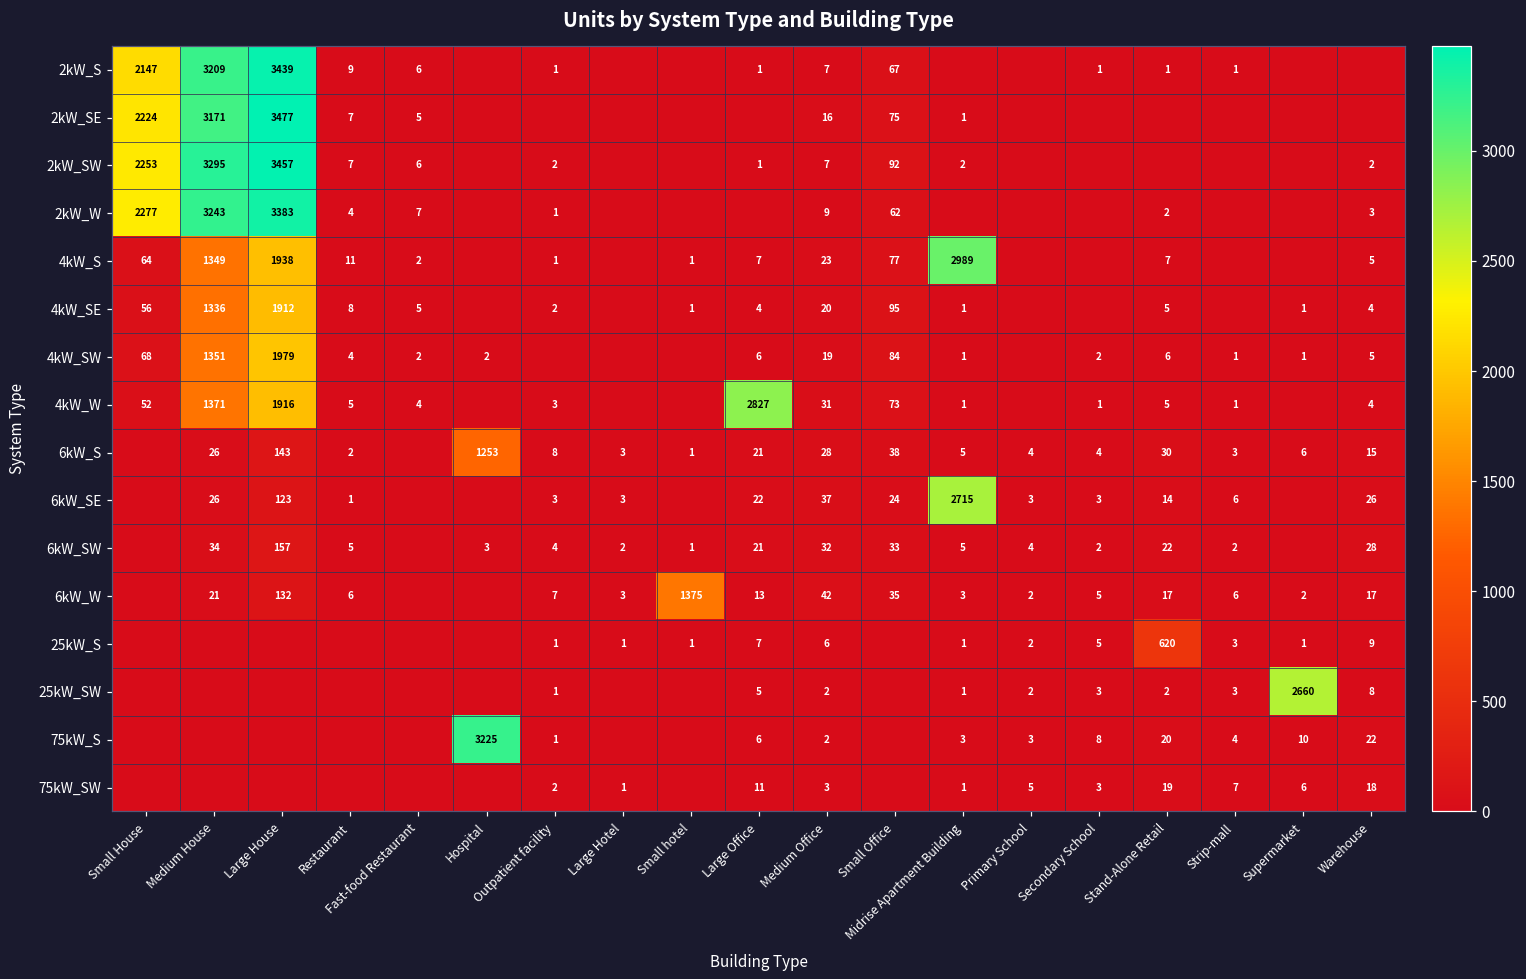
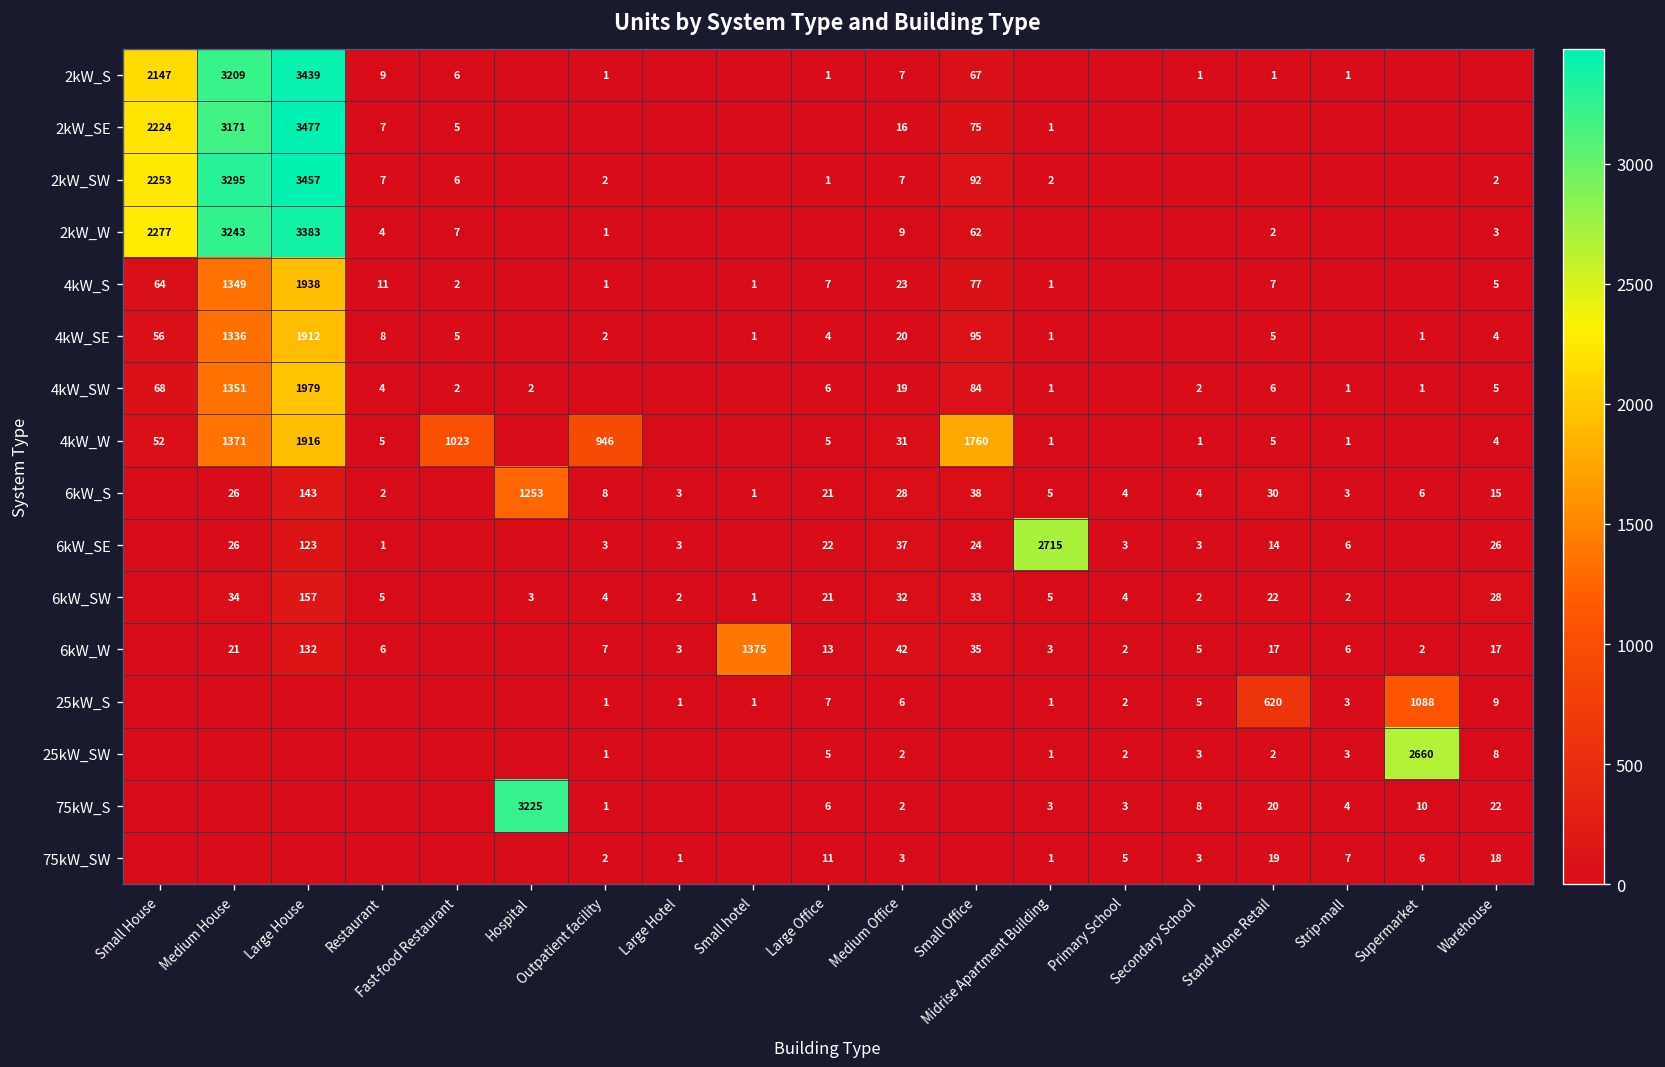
4kW_S, Midrise Apartment Building: 2989 -> 1
4kW_W, Fast-food Restaurant: 4 -> 1023
4kW_W, Outpatient facility: 3 -> 946
4kW_W, Large Office: 2827 -> 5
4kW_W, Small Office: 73 -> 1760
25kW_S, Supermarket: 1 -> 1088
